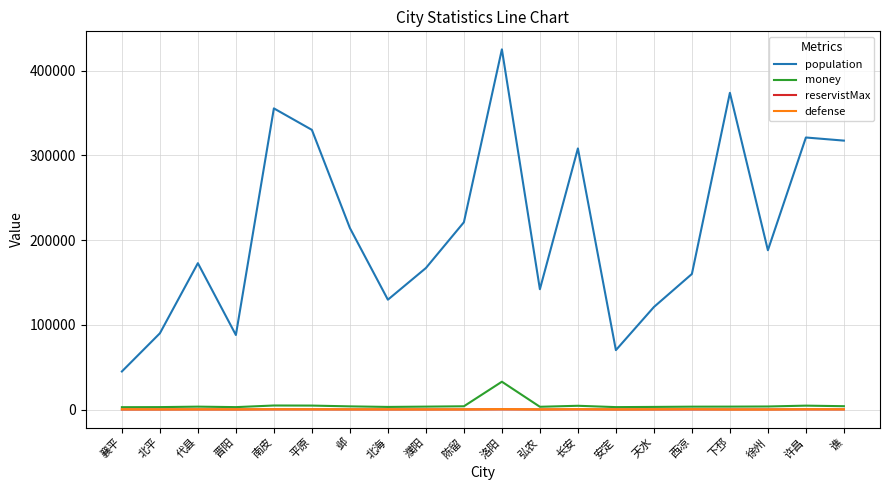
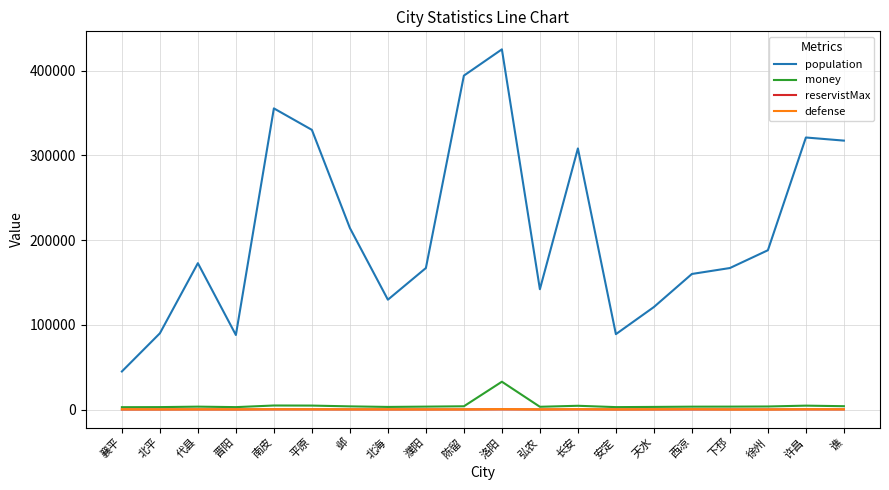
population, 陈留: 220000 -> 390000
population, 安定: 70000 -> 90000
population, 下邳: 370000 -> 170000
